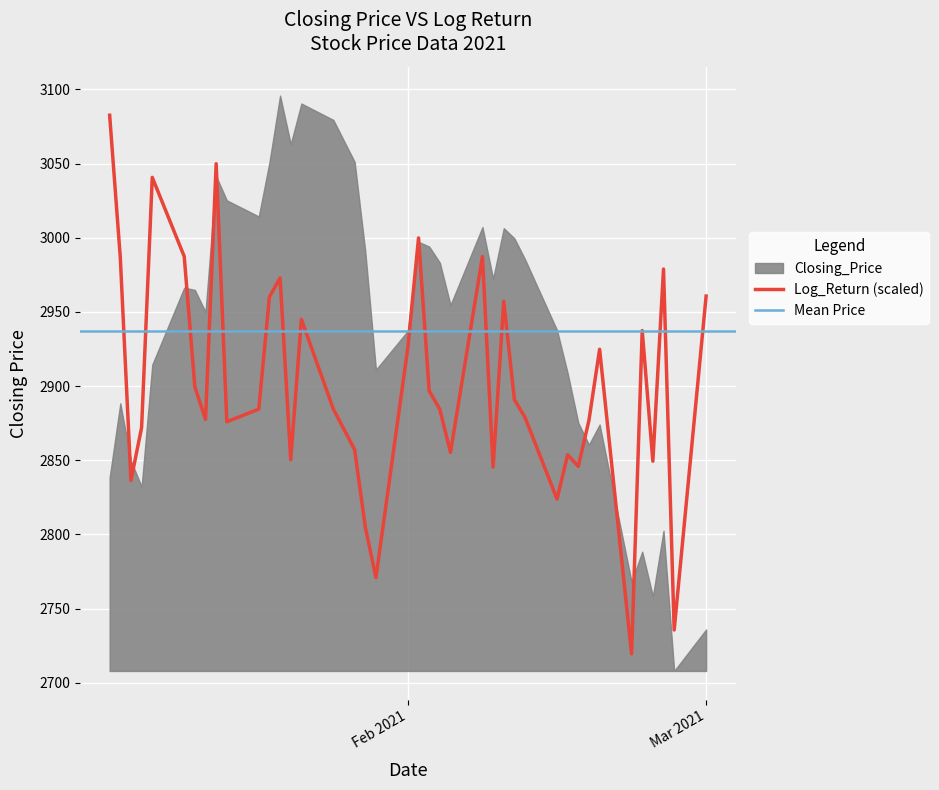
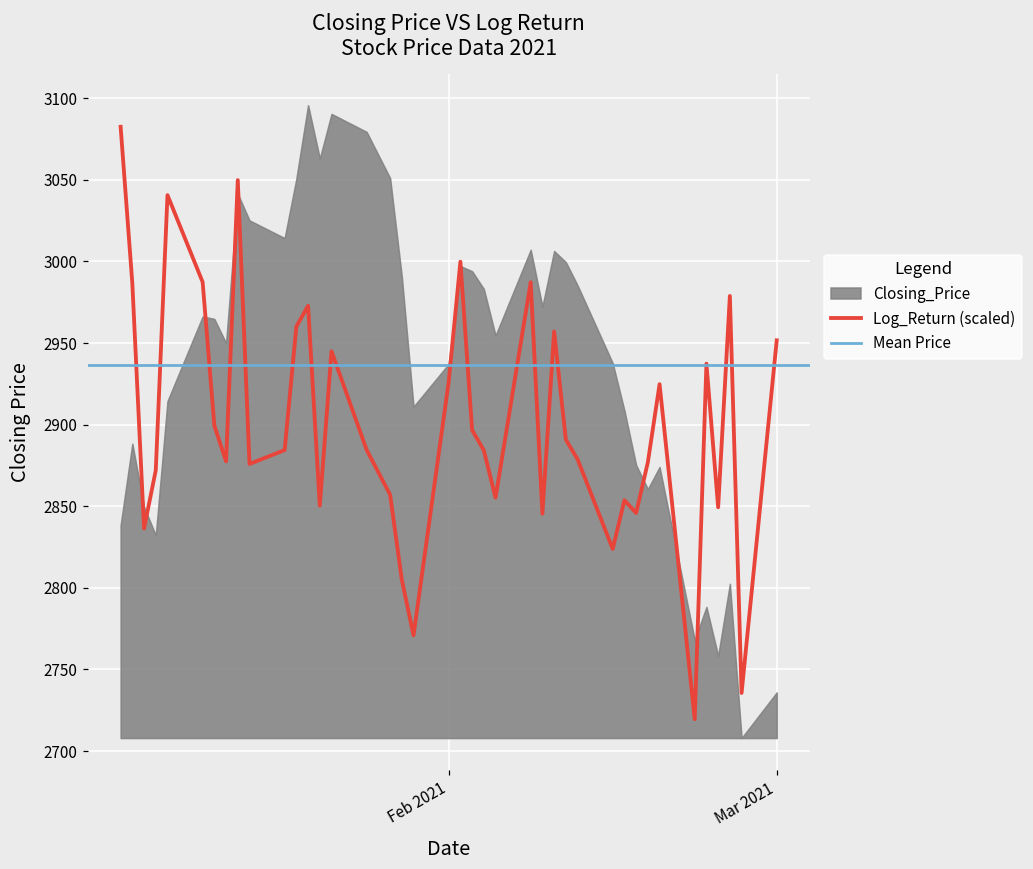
Log_Return (scaled), Mar 2021: 2961 -> 2952
